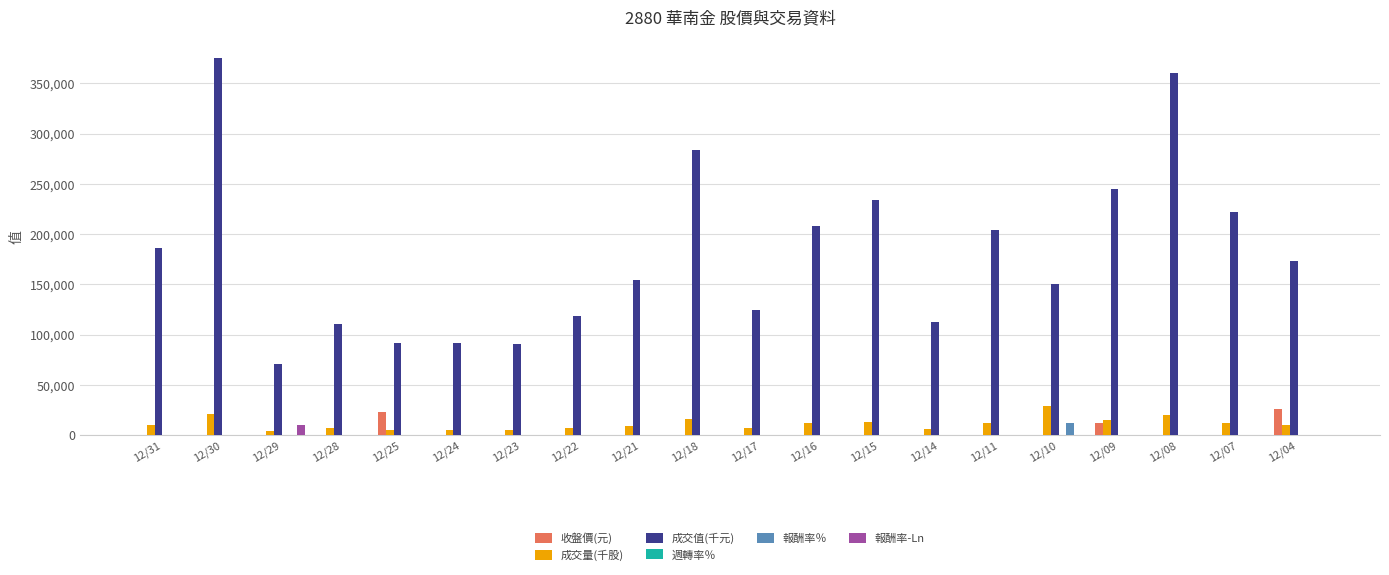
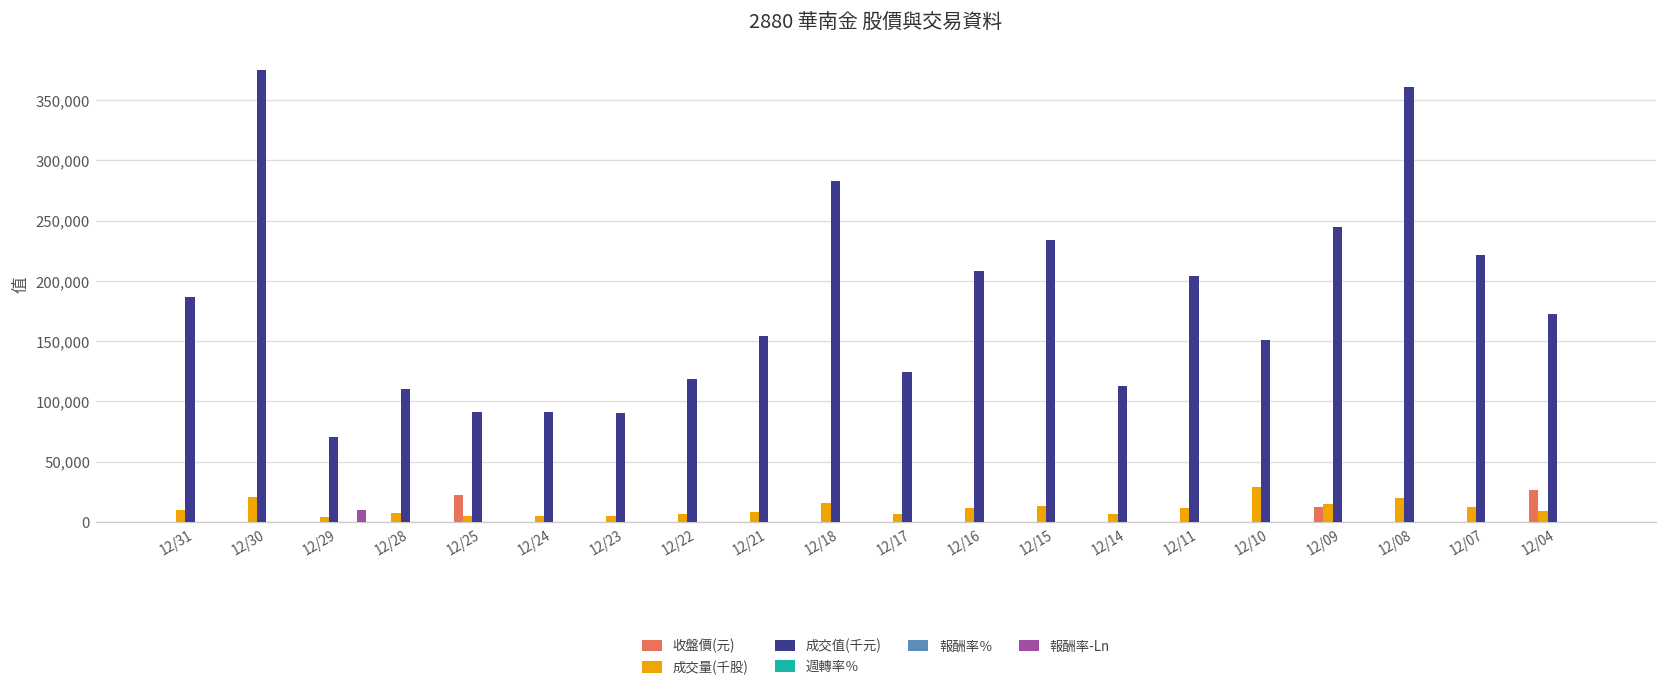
報酬率％, 12/10: 12,000 -> 0
